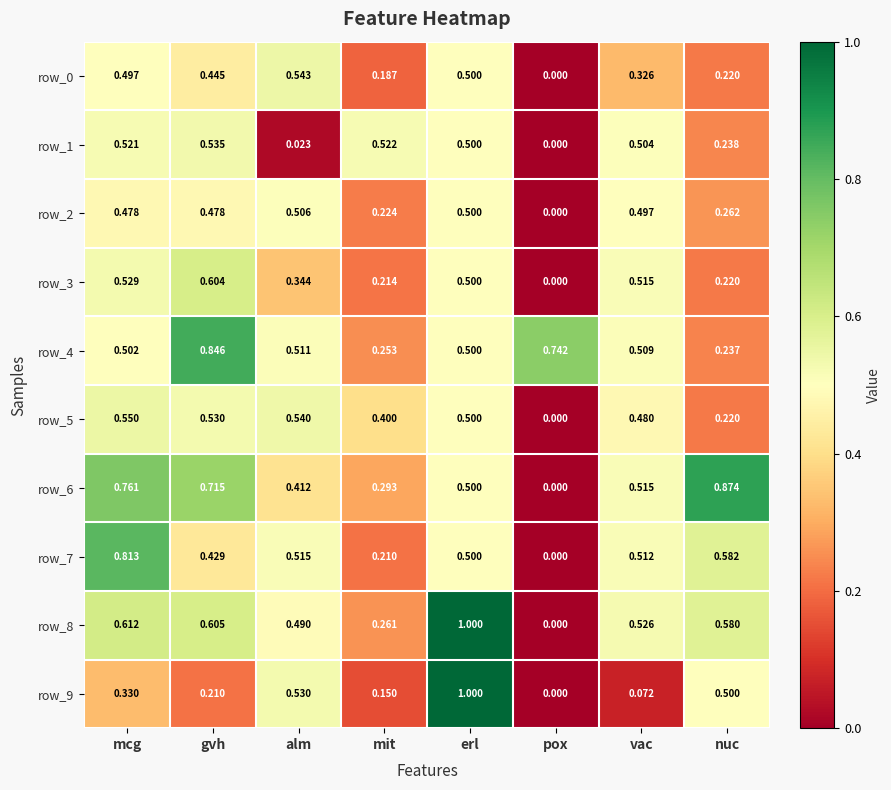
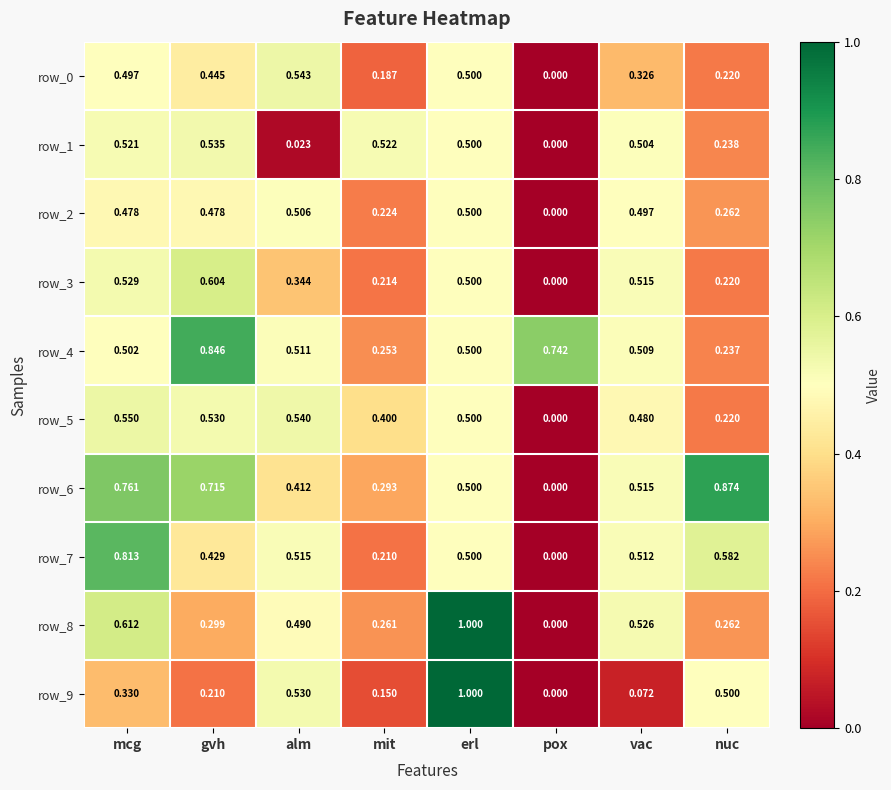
row_8, gvh: 0.605 -> 0.299
row_8, nuc: 0.580 -> 0.262
